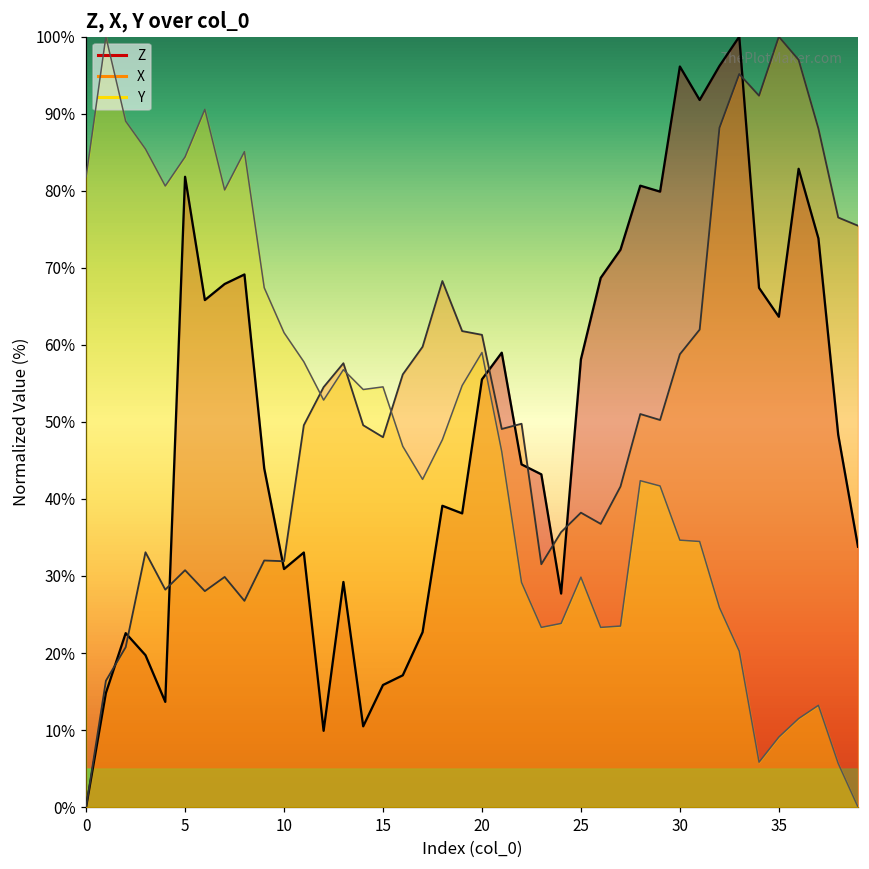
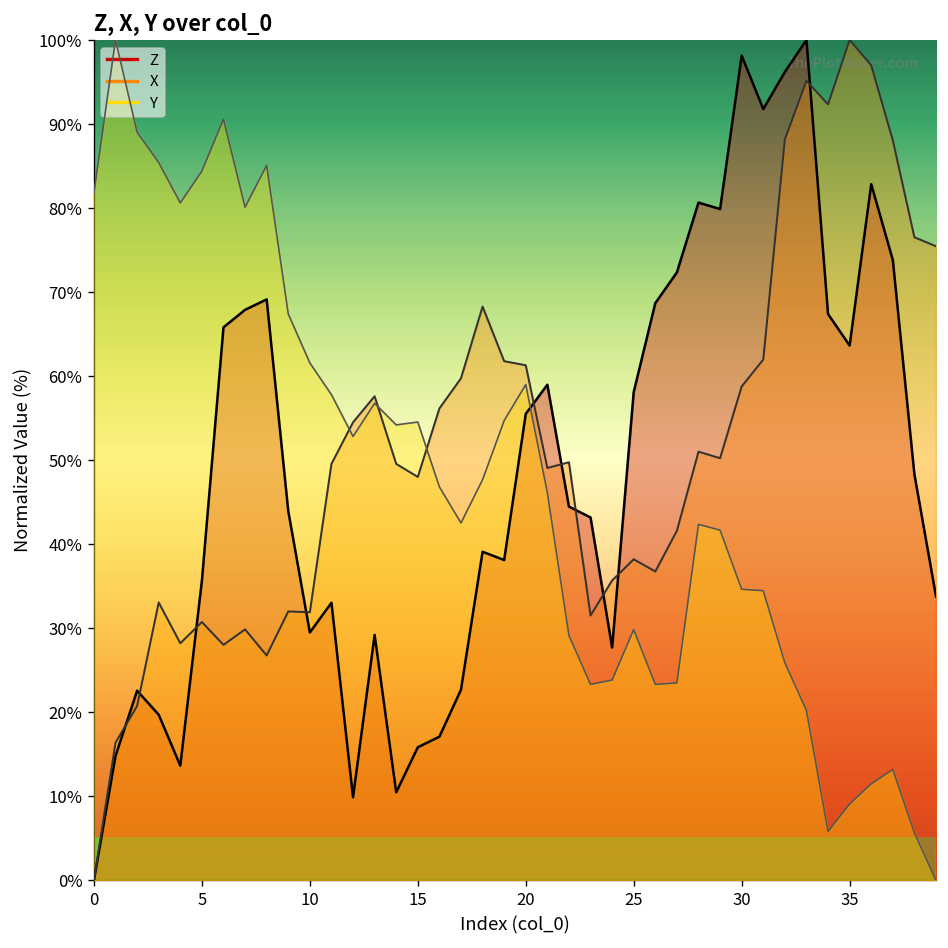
Z, 5: 82% -> 36%
Z, 10: 31% -> 30%
Z, 30: 96% -> 98%
